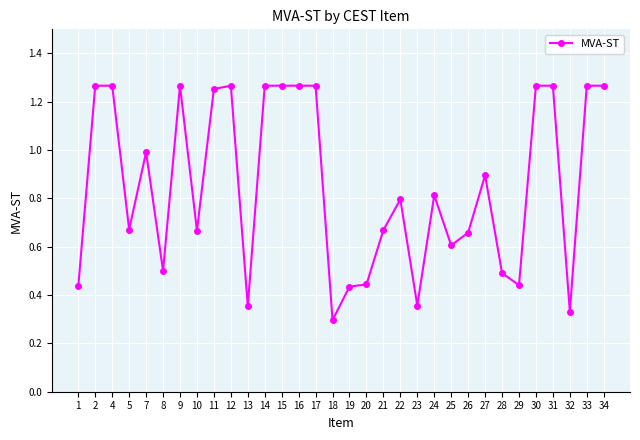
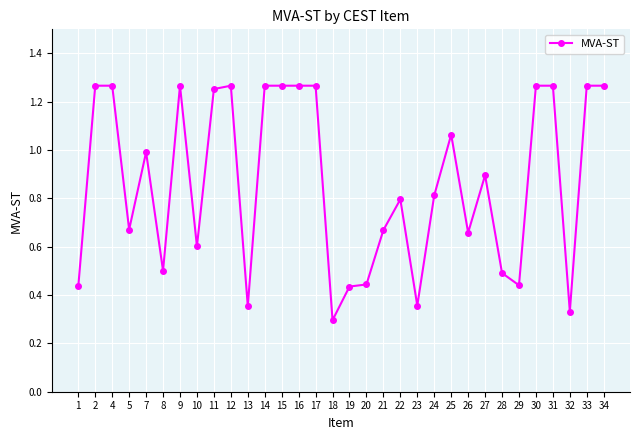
10: 0.67 -> 0.60
25: 0.61 -> 1.06
